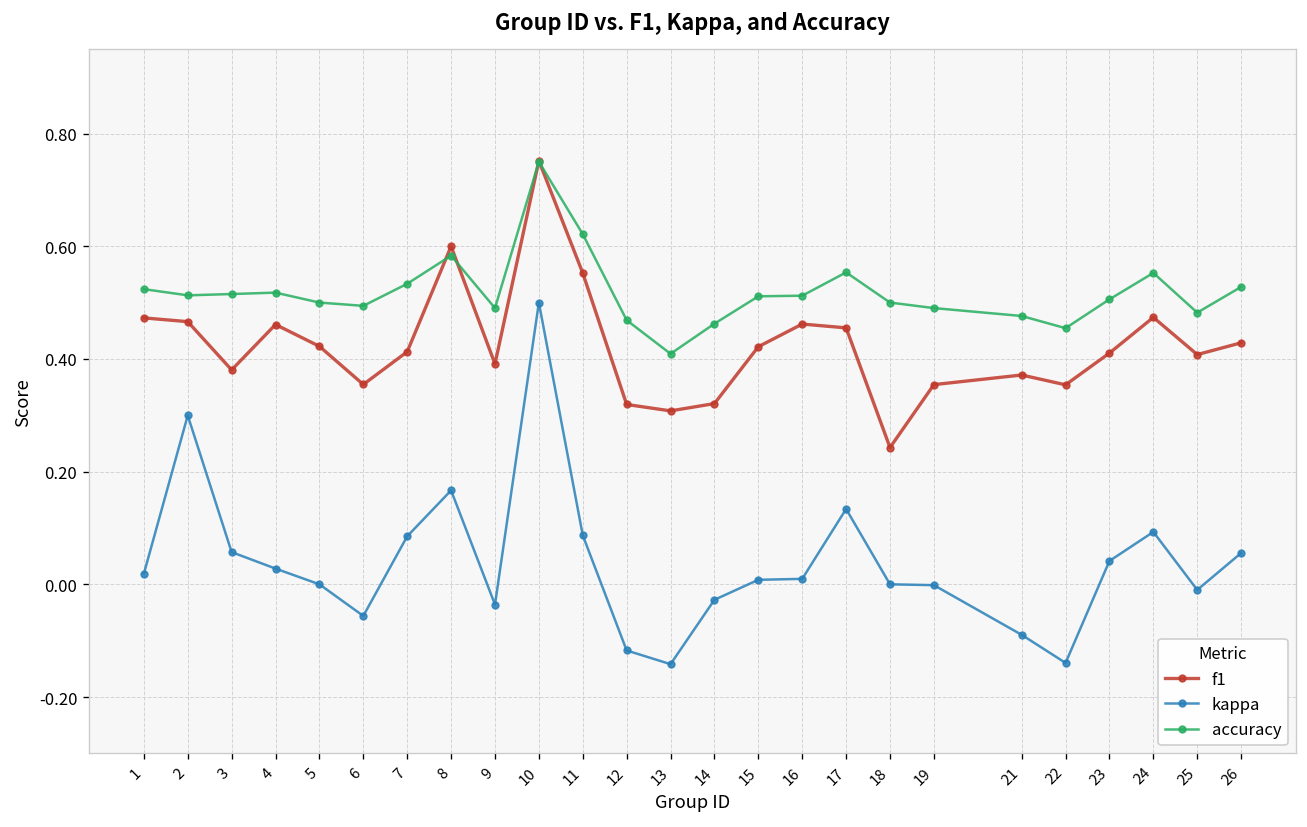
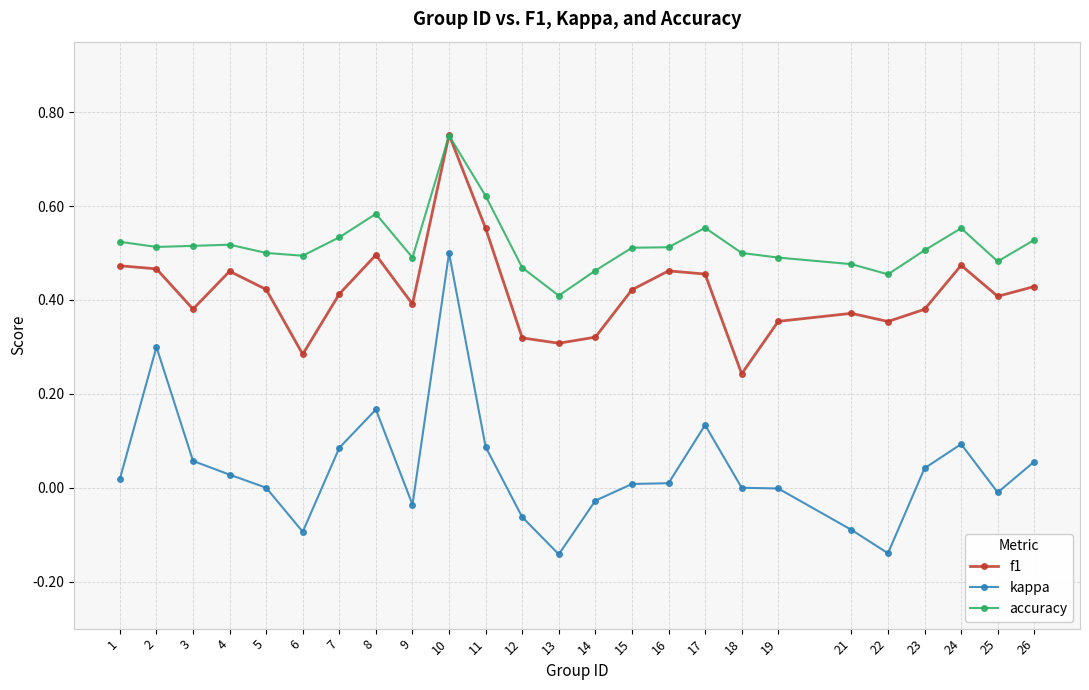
f1, 6: 0.35 -> 0.28
kappa, 6: -0.06 -> -0.09
f1, 8: 0.60 -> 0.50
kappa, 12: -0.12 -> -0.06
f1, 23: 0.41 -> 0.38
